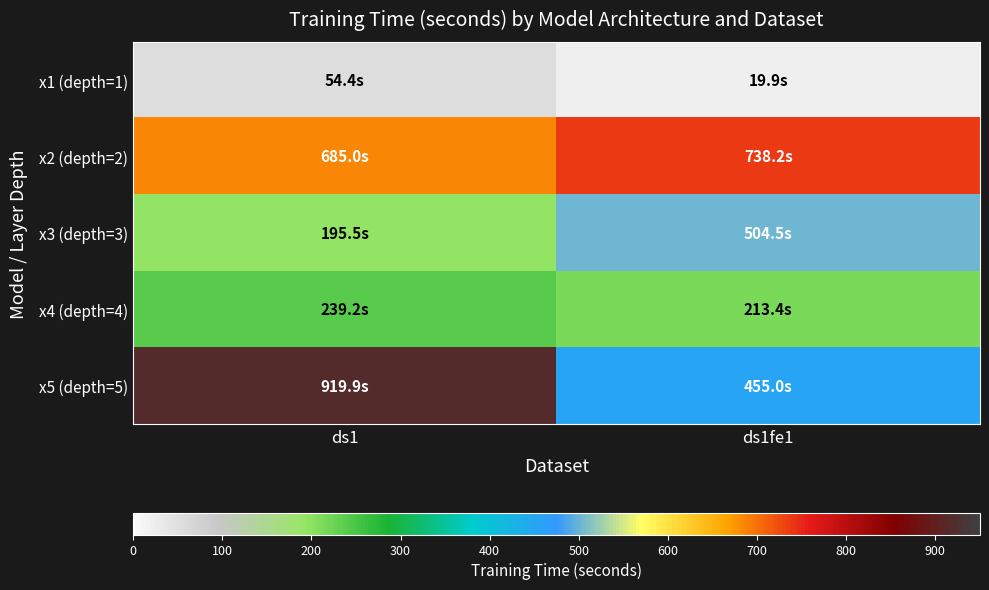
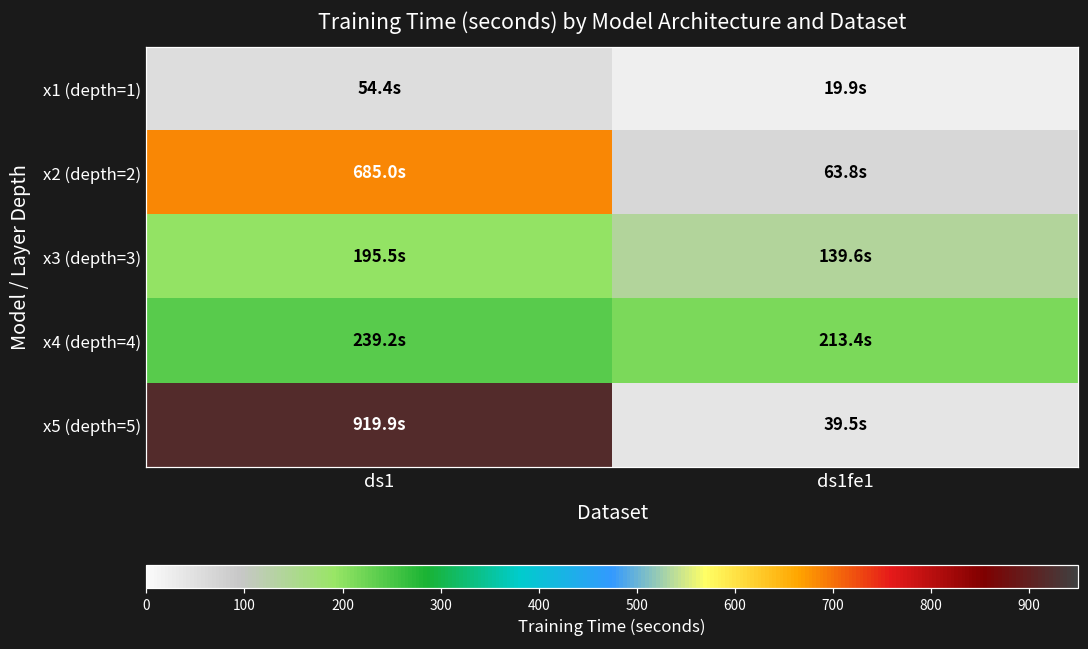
x2 (depth=2), ds1fe1: 738.2s -> 63.8s
x3 (depth=3), ds1fe1: 504.5s -> 139.6s
x5 (depth=5), ds1fe1: 455.0s -> 39.5s
